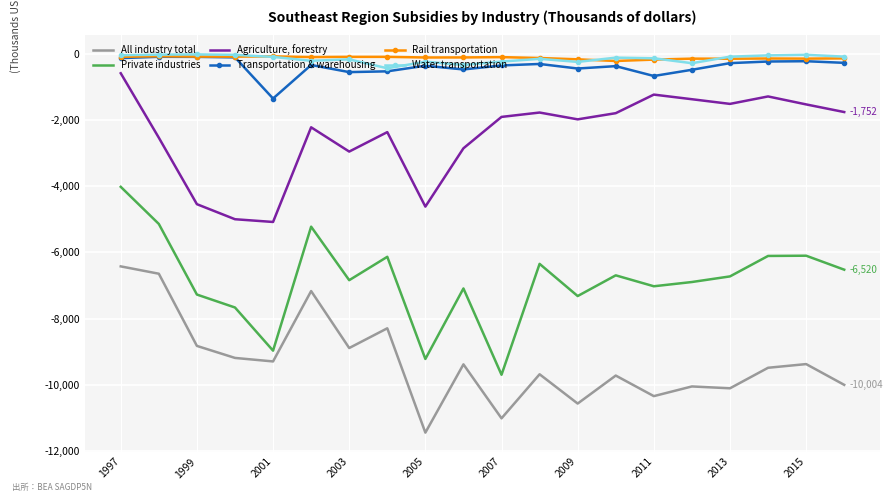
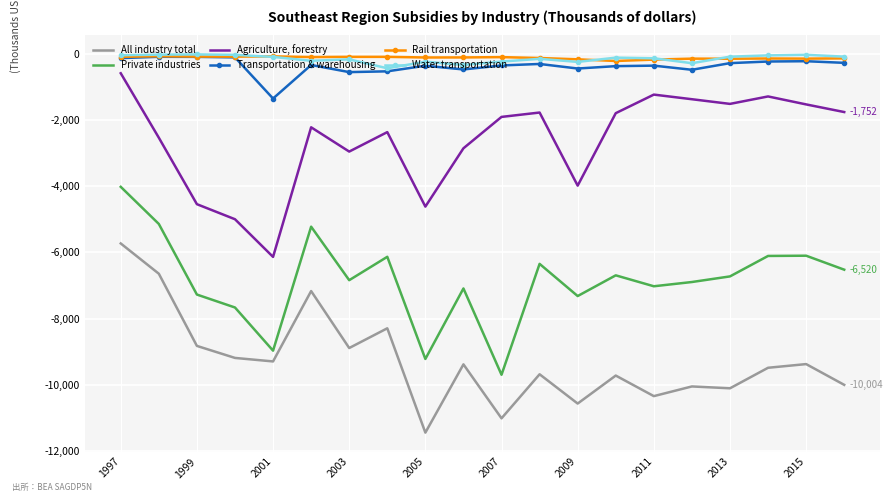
All industry total, 1997: -6,400 -> -5,700
Agriculture, forestry, 2001: -5,100 -> -6,100
Agriculture, forestry, 2009: -2,000 -> -4,000
Transportation & warehousing, 2011: -700 -> -300
